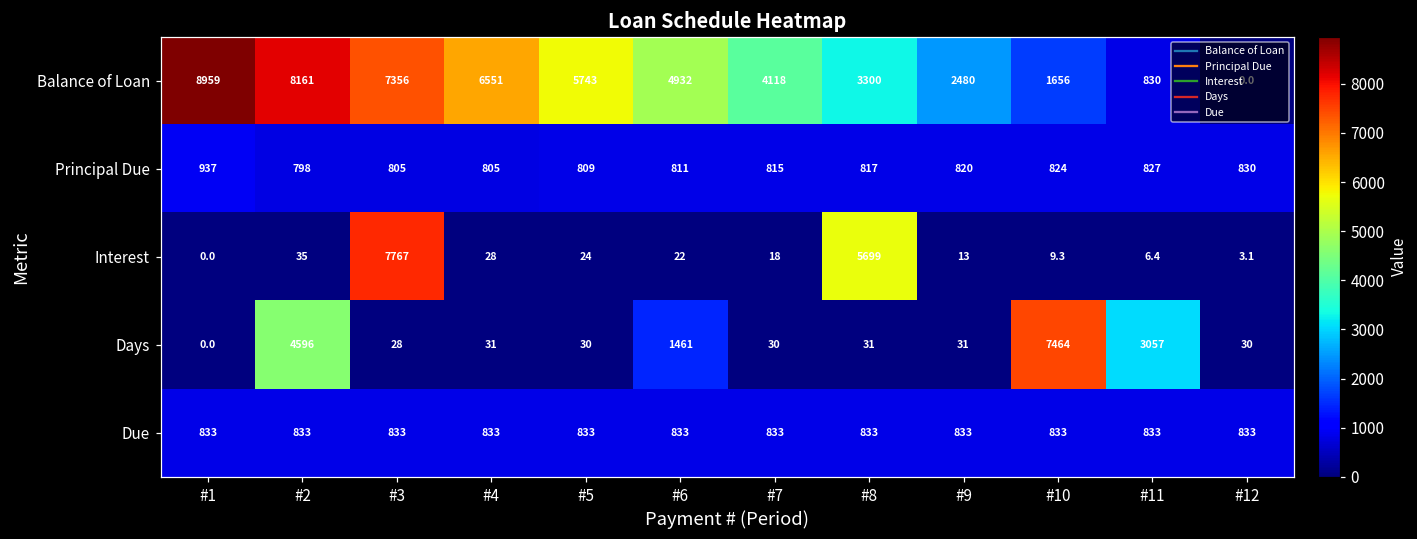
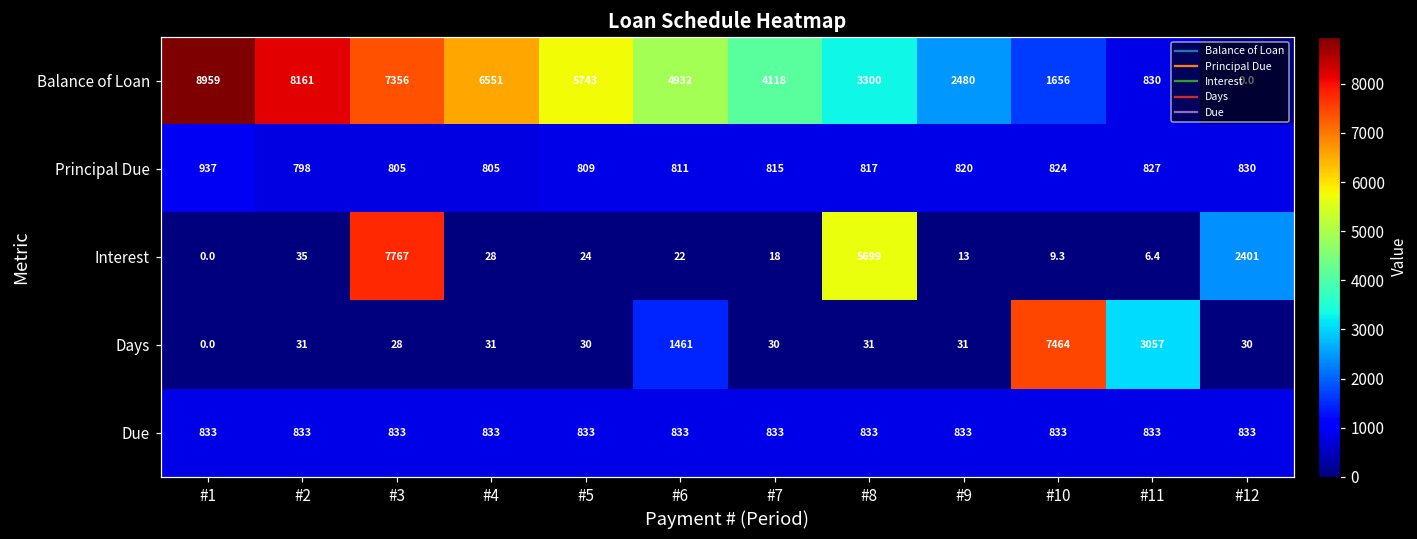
Interest, #12: 3.1 -> 2401
Days, #2: 4596 -> 31
